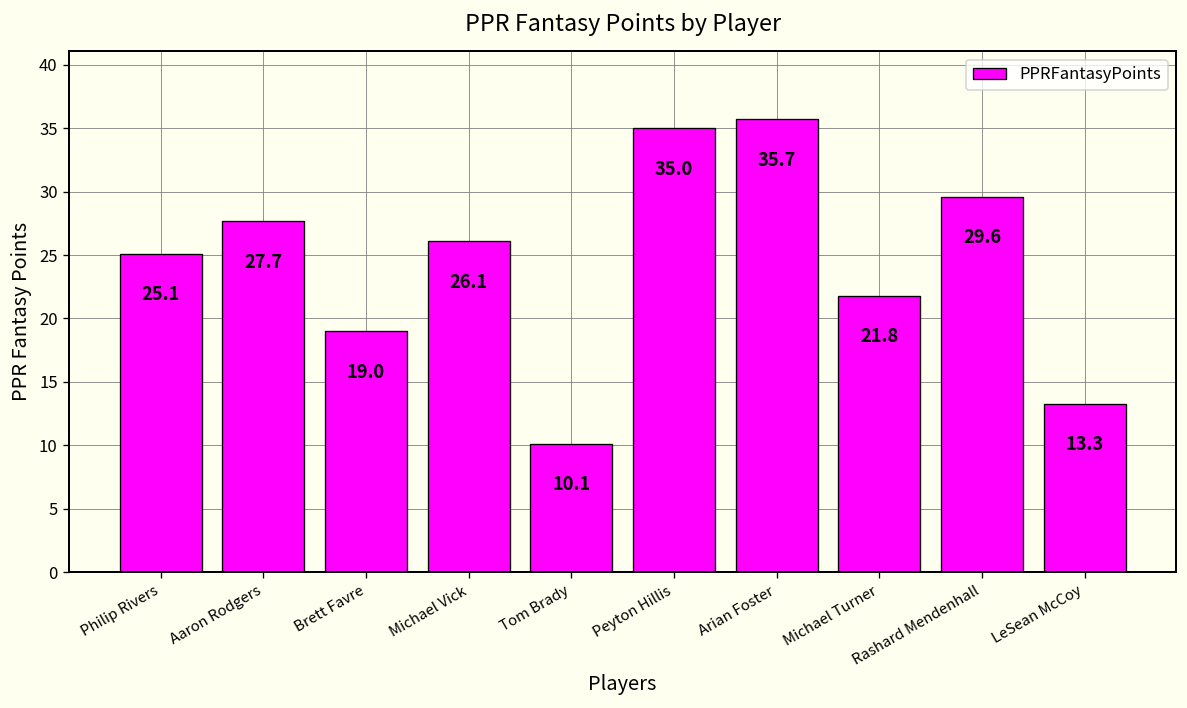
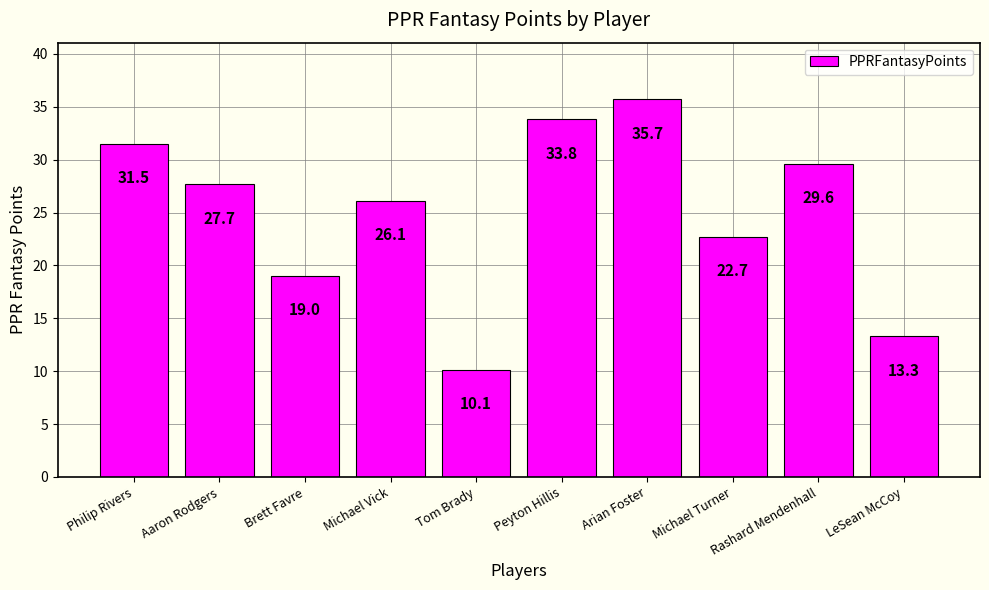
Philip Rivers: 25.1 -> 31.5
Peyton Hillis: 35.0 -> 33.8
Michael Turner: 21.8 -> 22.7
